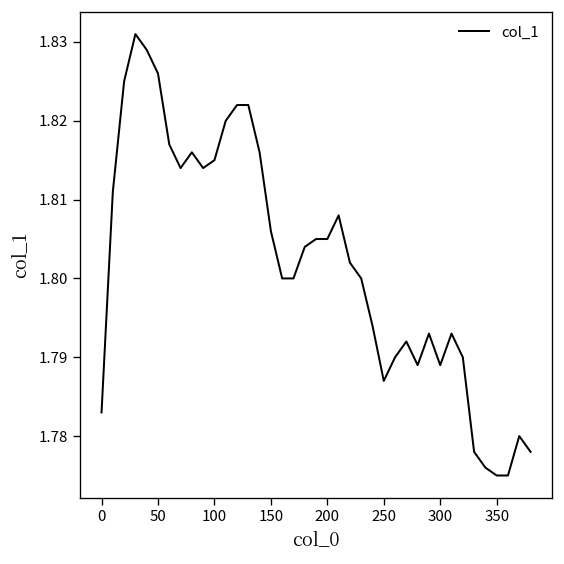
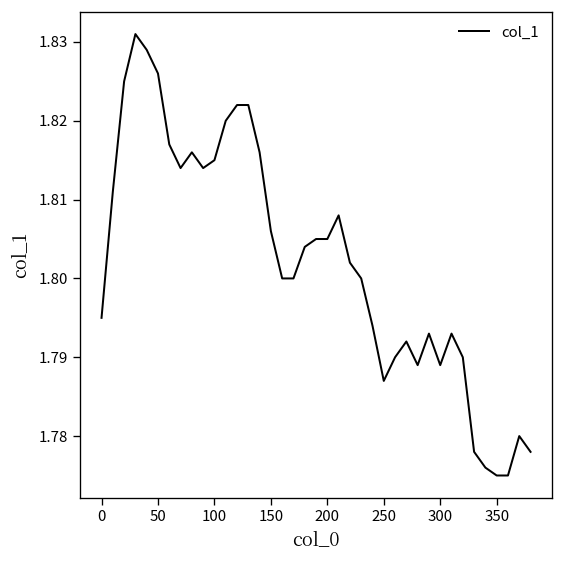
0: 1.783 -> 1.795
